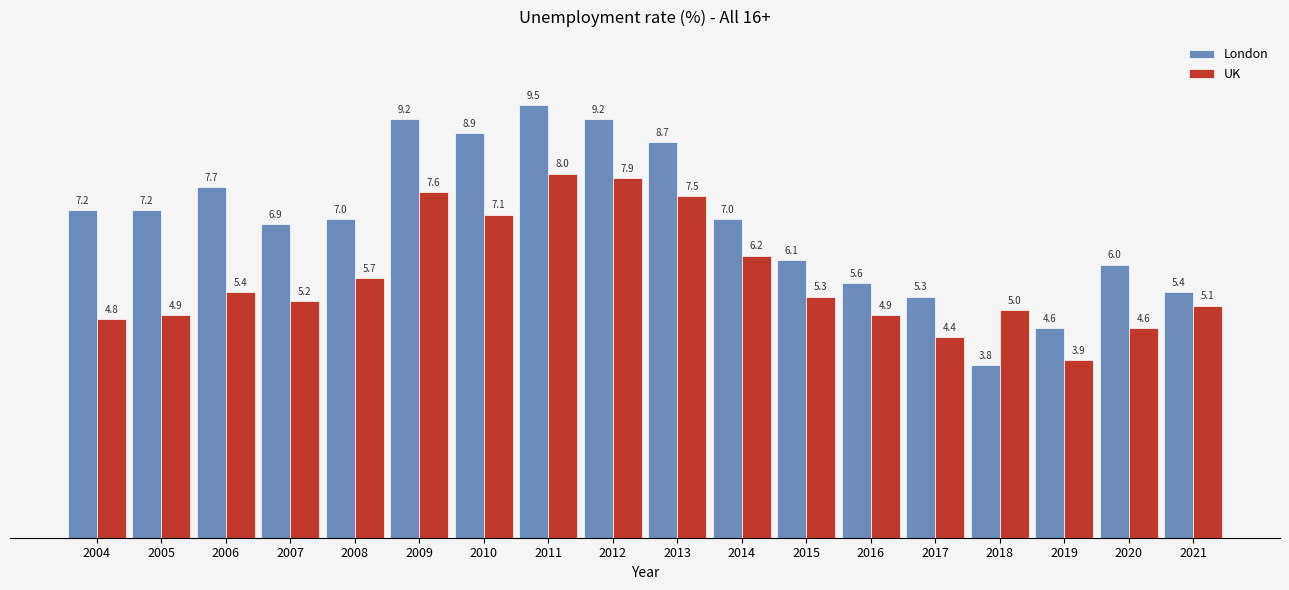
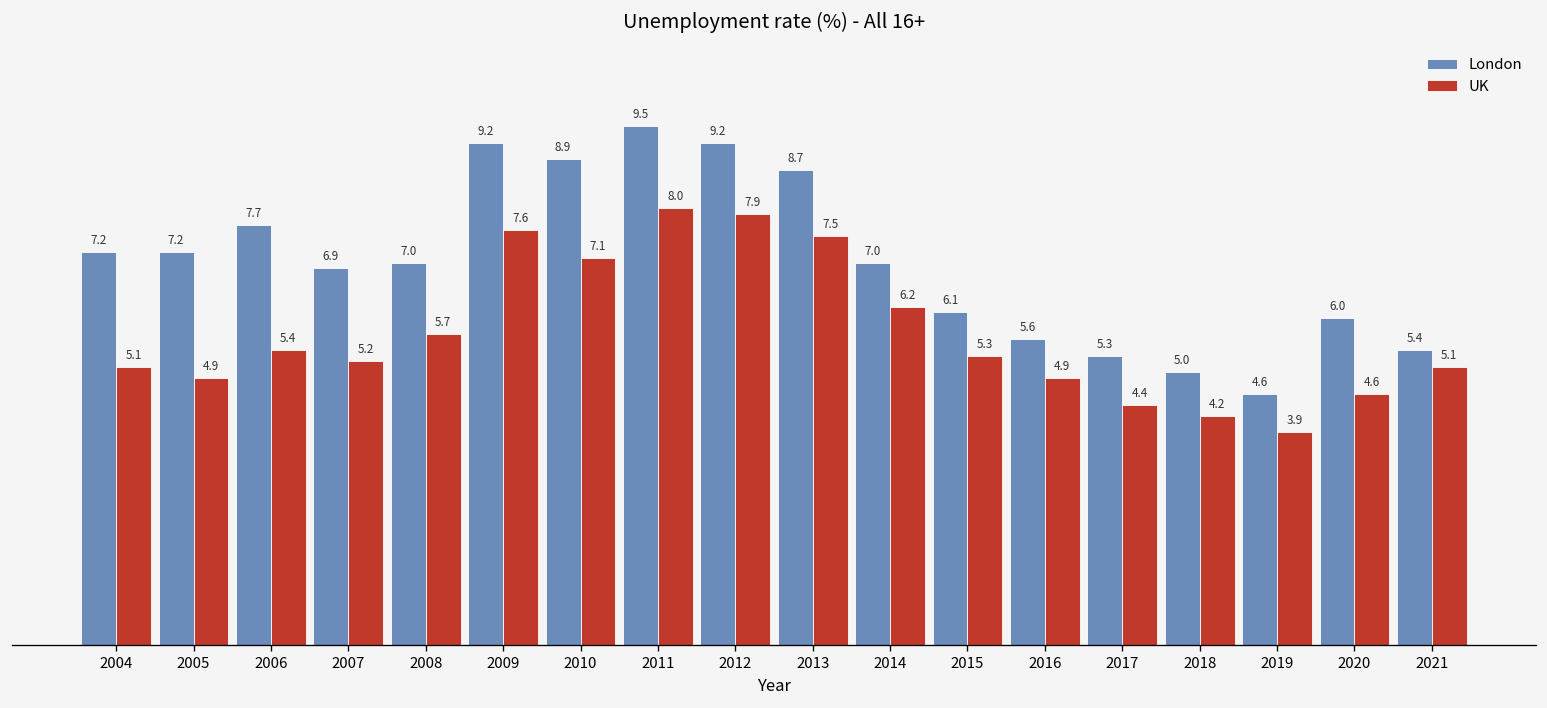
UK, 2004: 4.8 -> 5.1
London, 2018: 3.8 -> 5.0
UK, 2018: 5.0 -> 4.2
